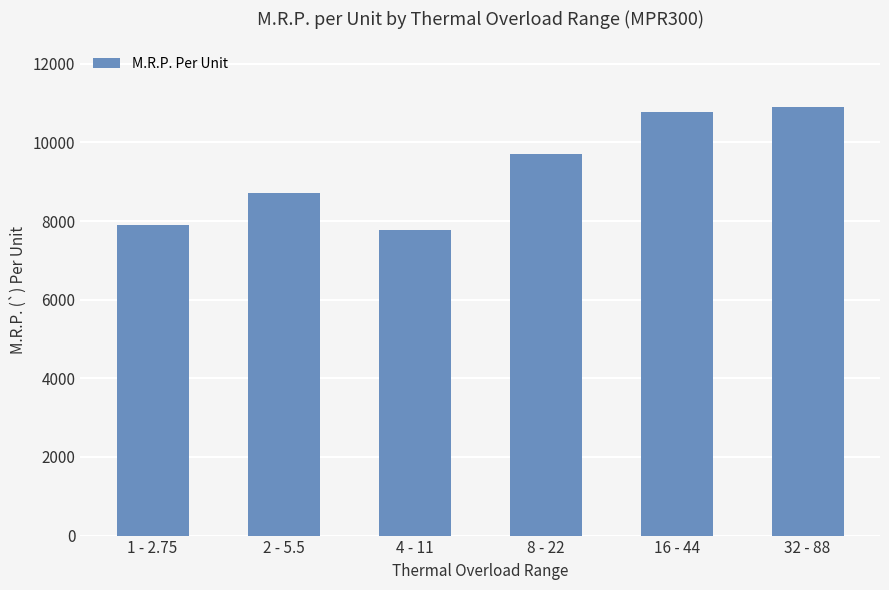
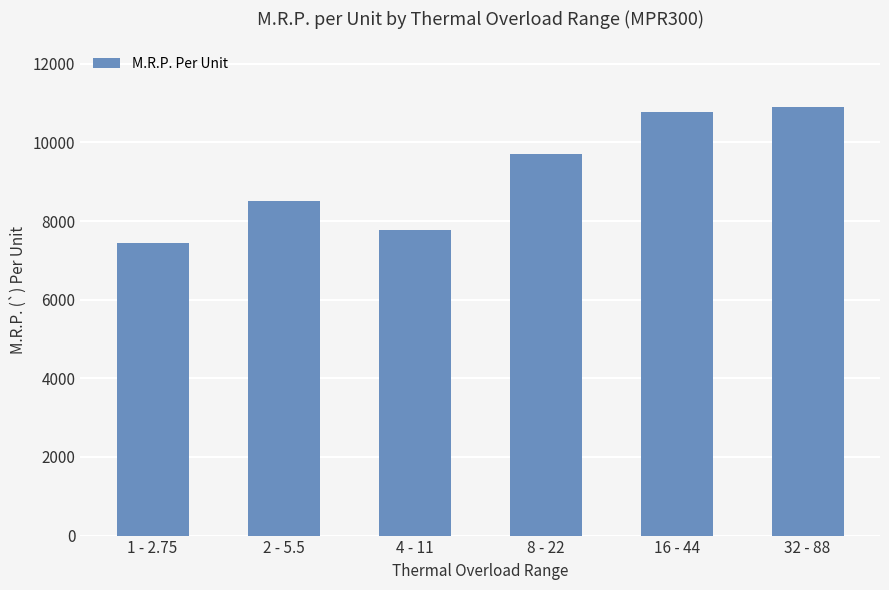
1 - 2.75: 7900 -> 7400
2 - 5.5: 8700 -> 8500
